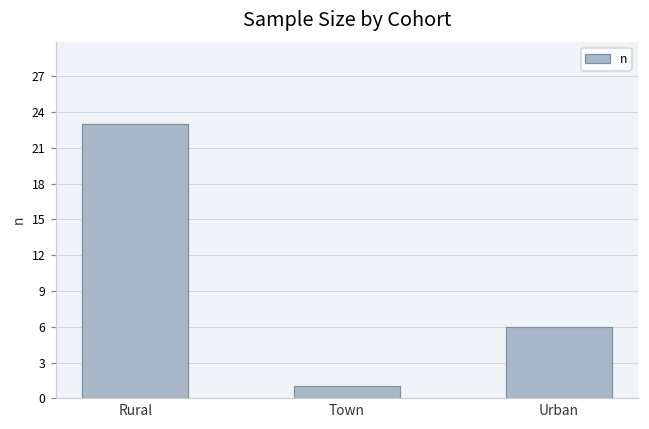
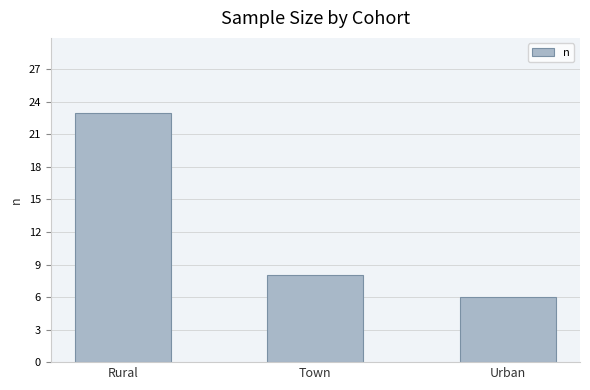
Town: 1 -> 8
